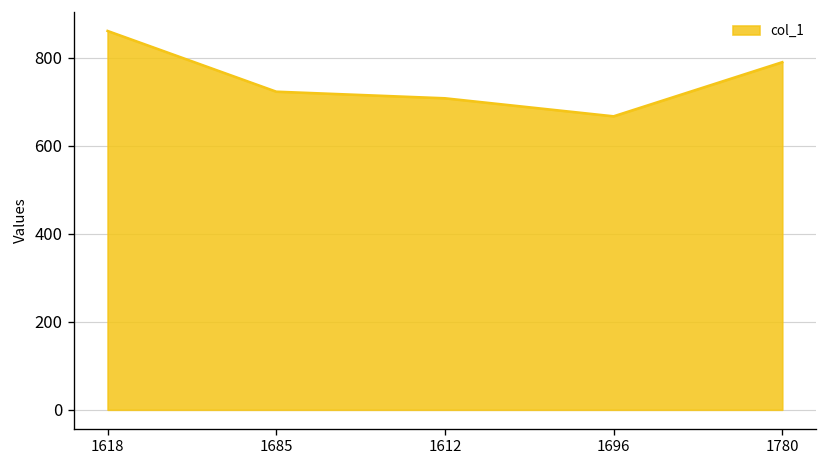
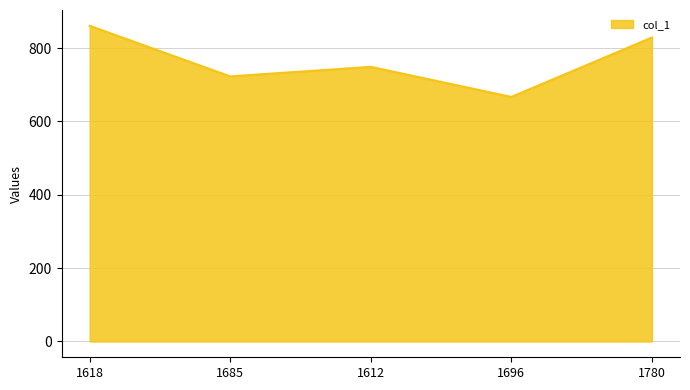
1612: 710 -> 750
1780: 790 -> 830
